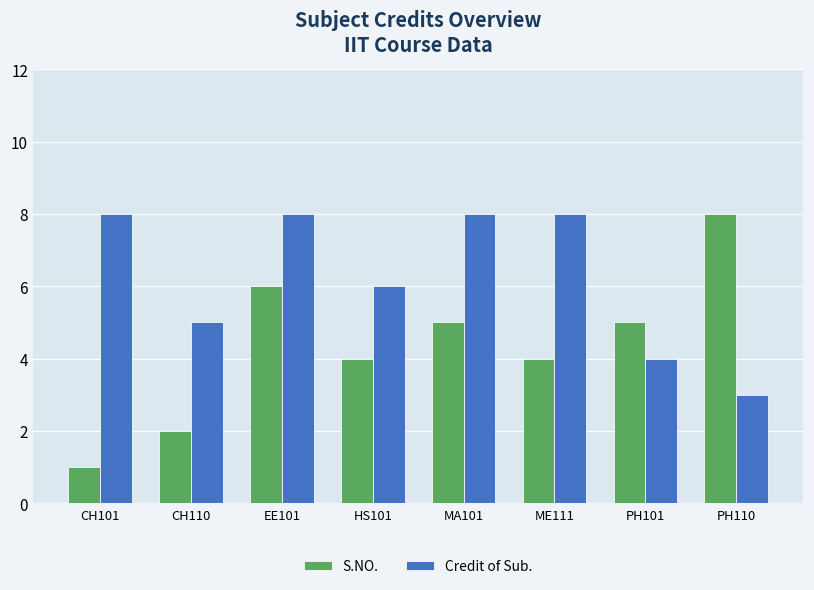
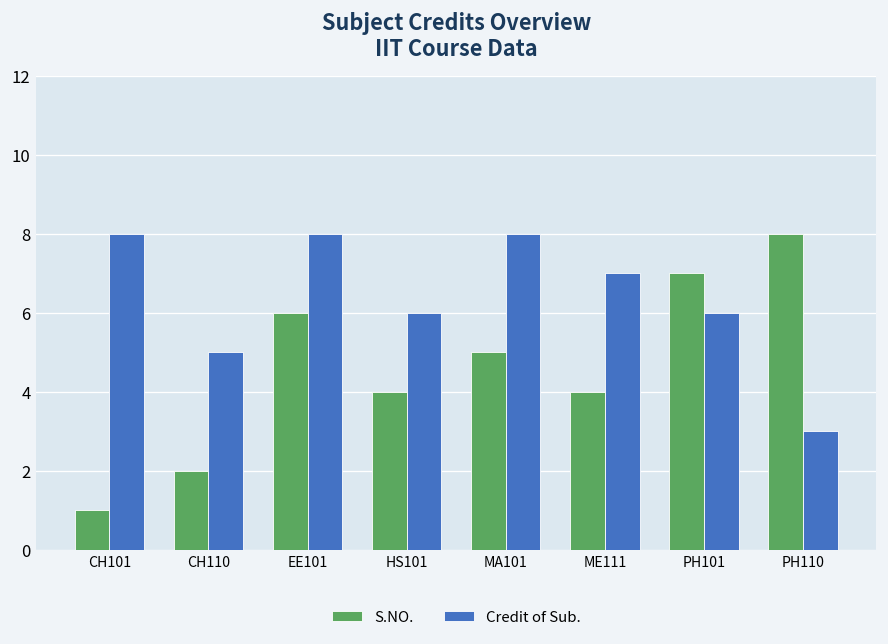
Credit of Sub., ME111: 8 -> 7
S.NO., PH101: 5 -> 7
Credit of Sub., PH101: 4 -> 6
